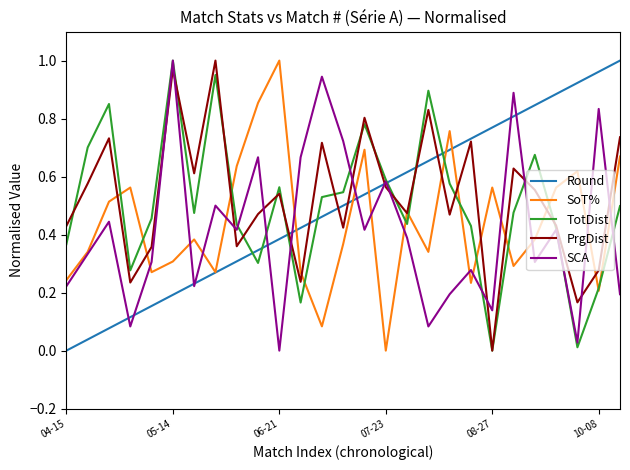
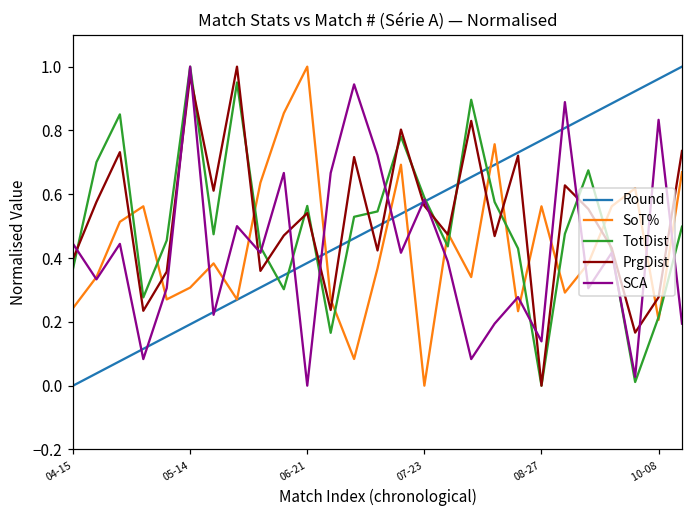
PrgDist, 04-15: 0.43 -> 0.40
SCA, 04-15: 0.22 -> 0.44
